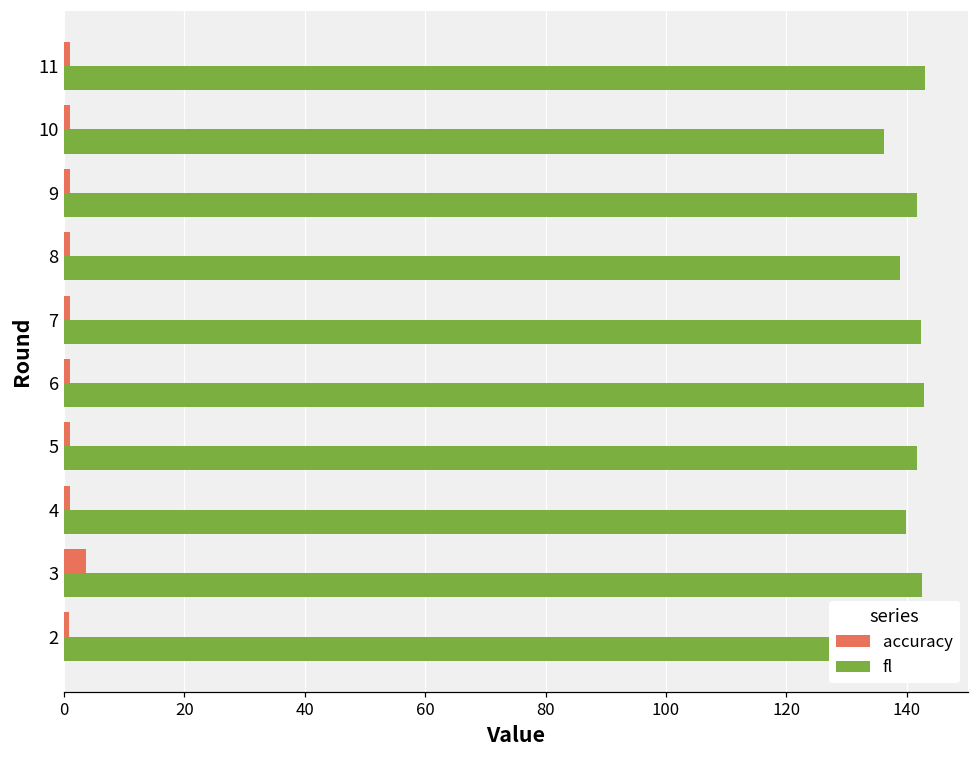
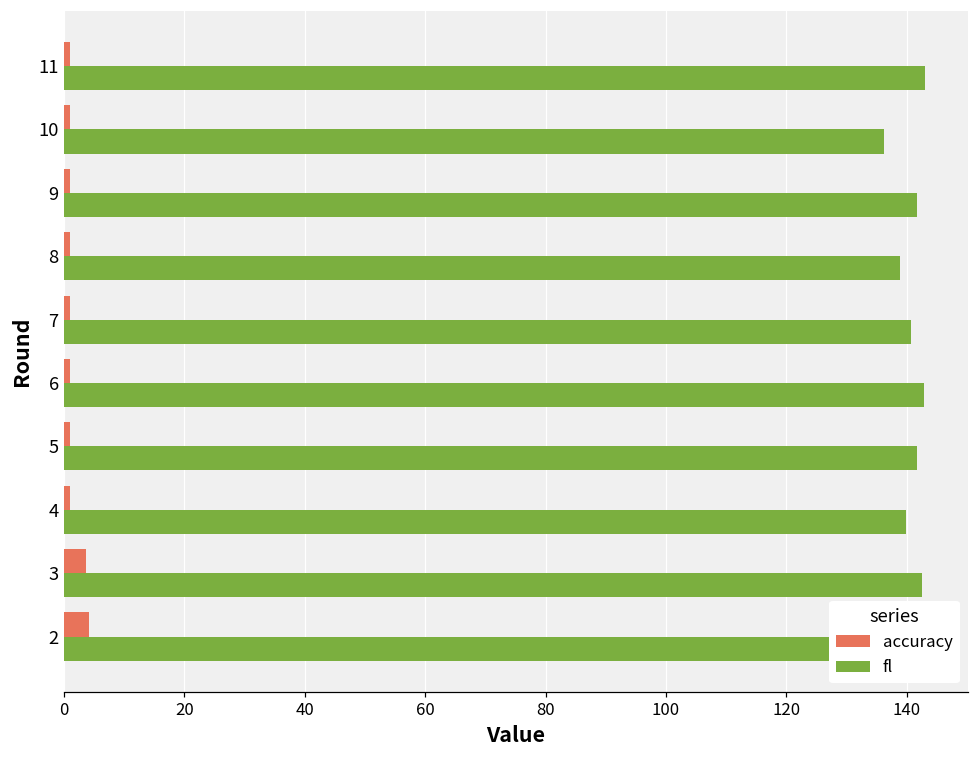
fl, 7: 142 -> 141
accuracy, 2: 1 -> 4
